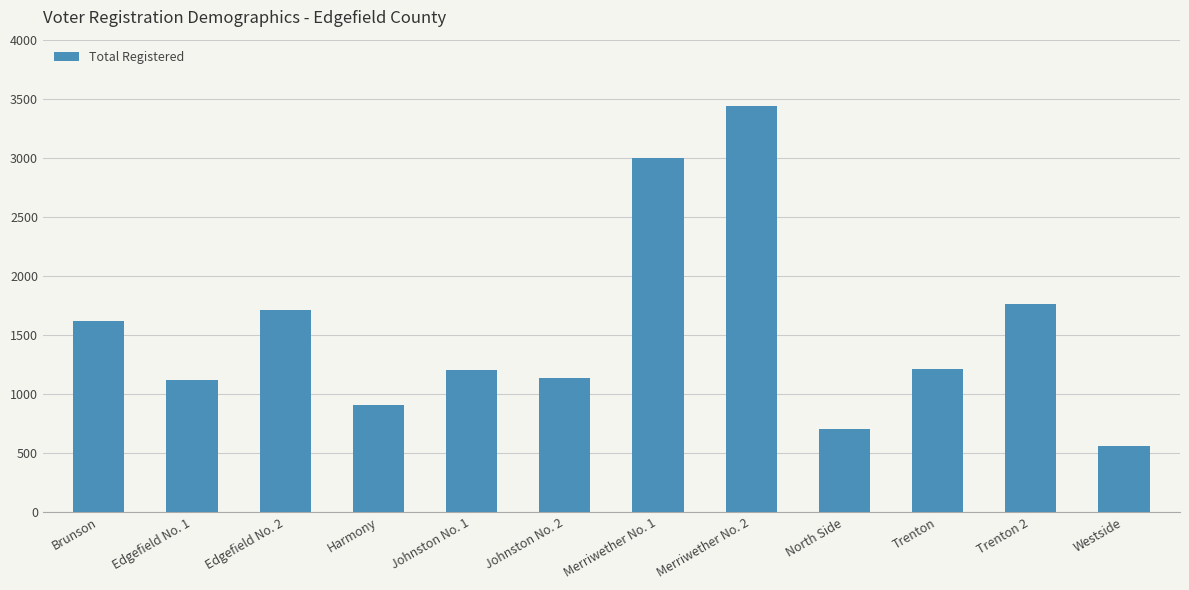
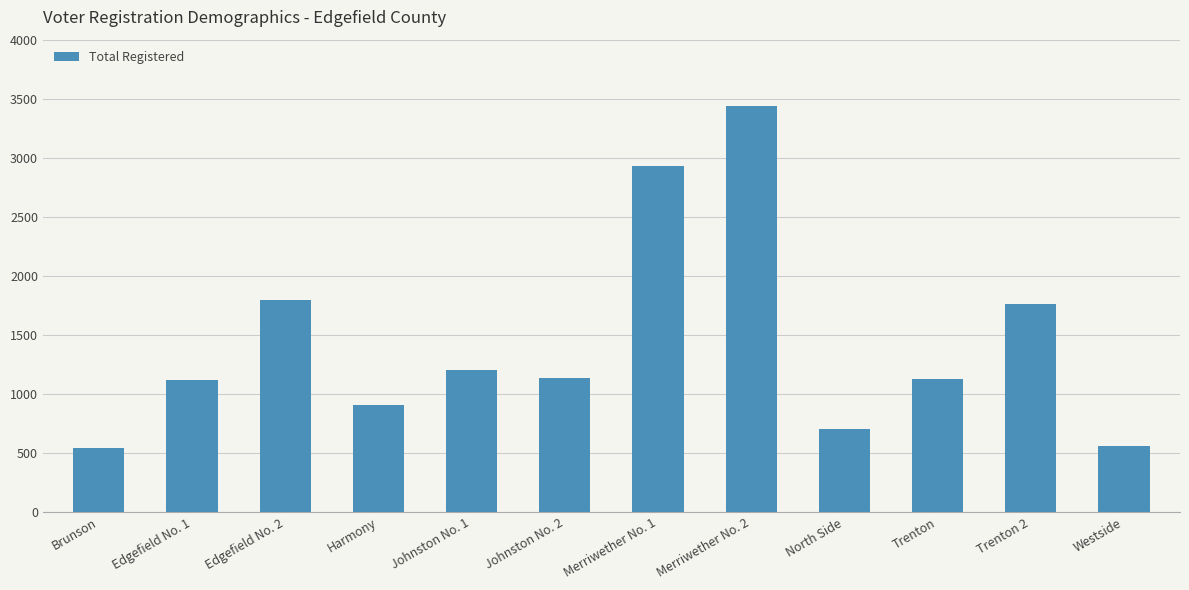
Brunson: 1610 -> 550
Edgefield No. 2: 1710 -> 1790
Merriwether No. 1: 3000 -> 2930
Trenton: 1210 -> 1130
